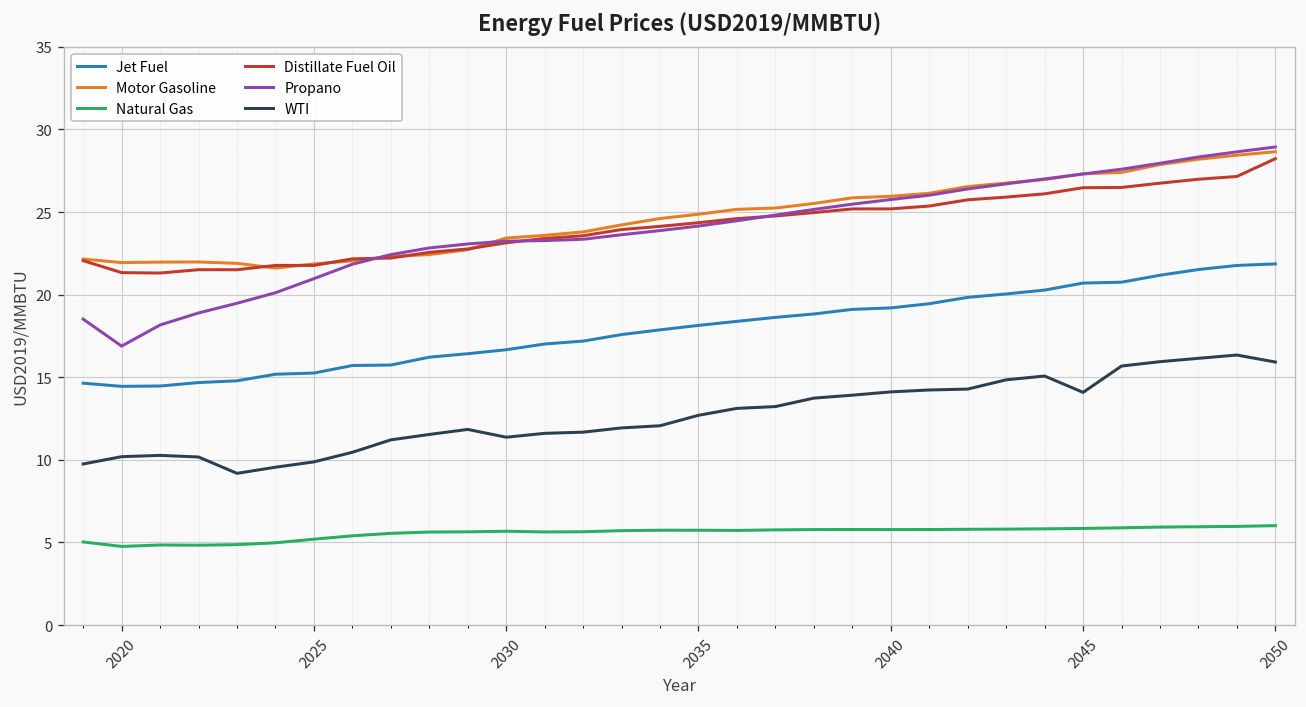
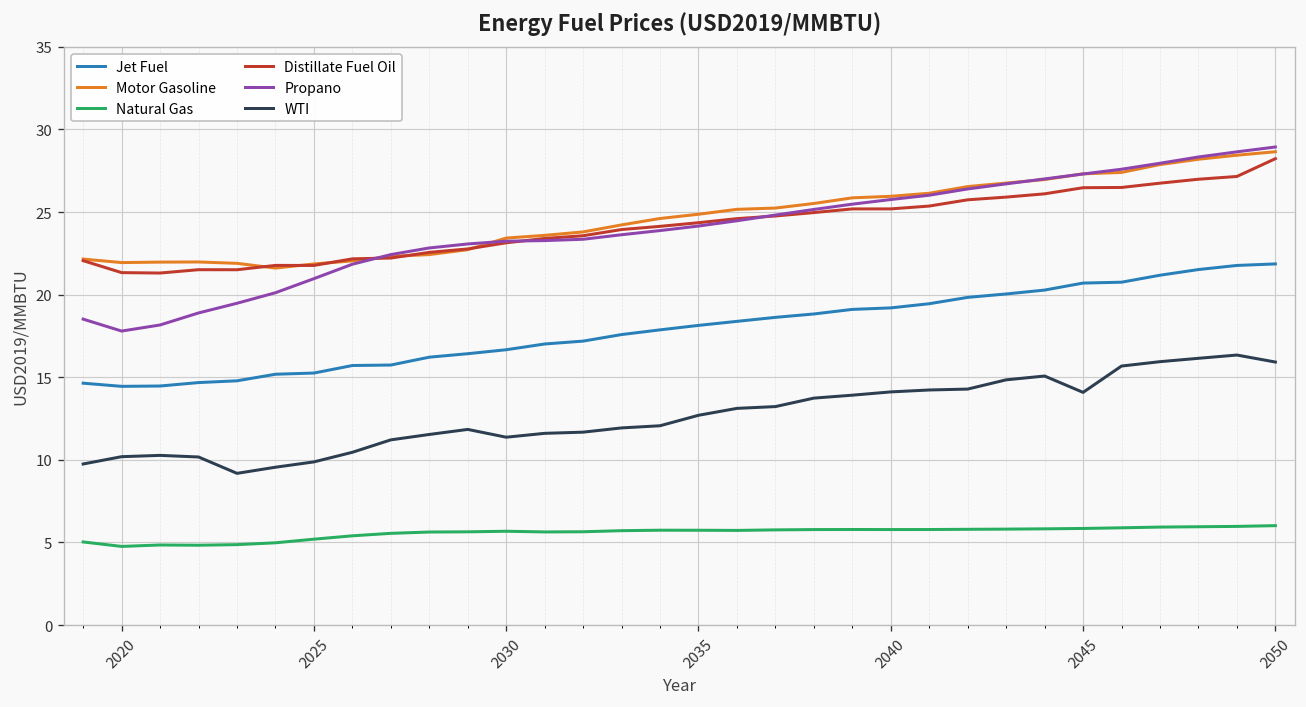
Propano, 2020: 16.9 -> 17.8
